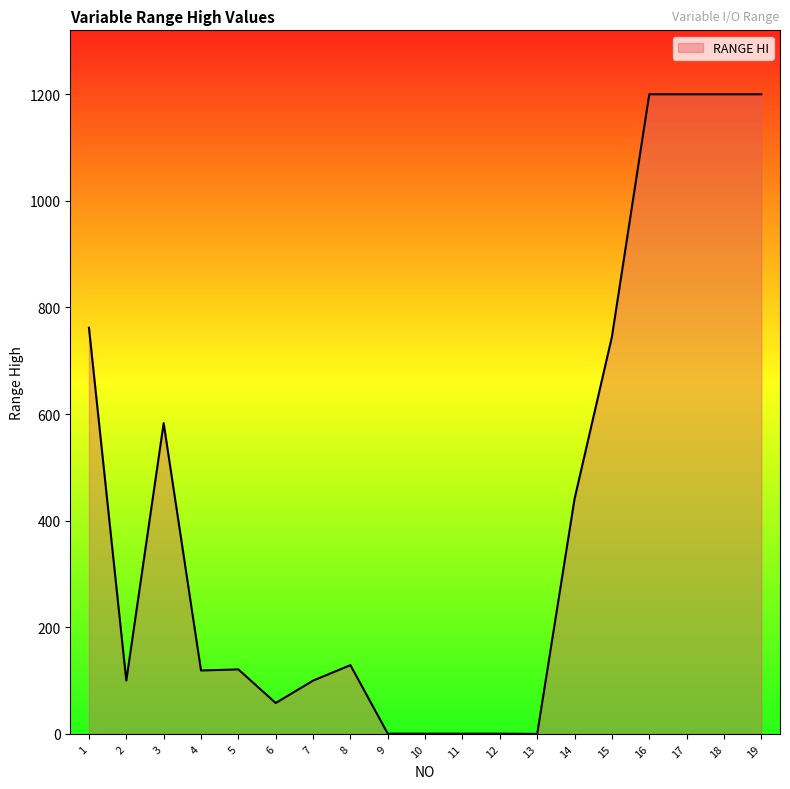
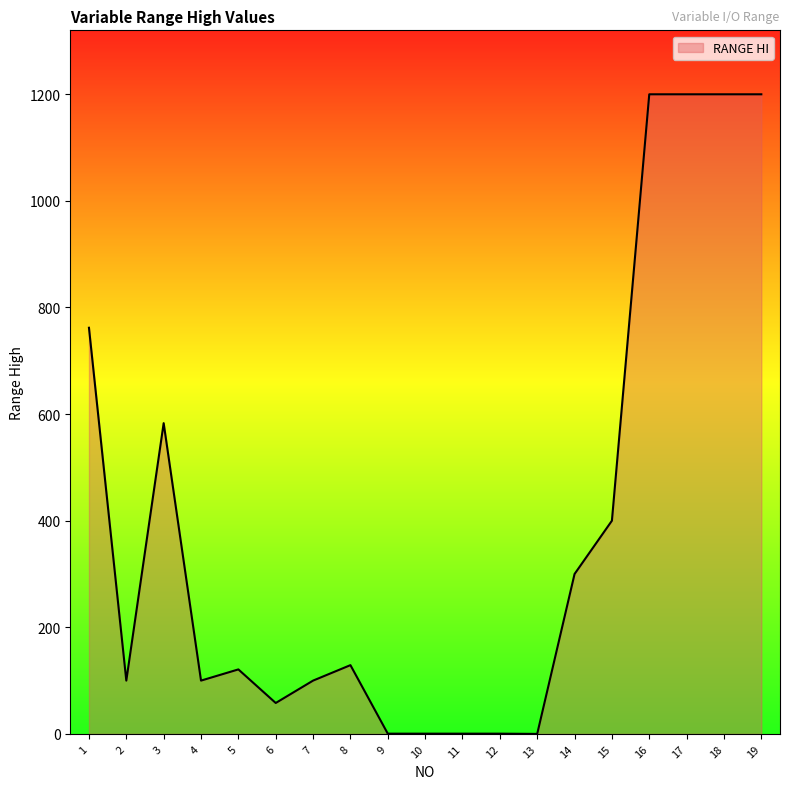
4: 120 -> 100
14: 440 -> 300
15: 750 -> 400
